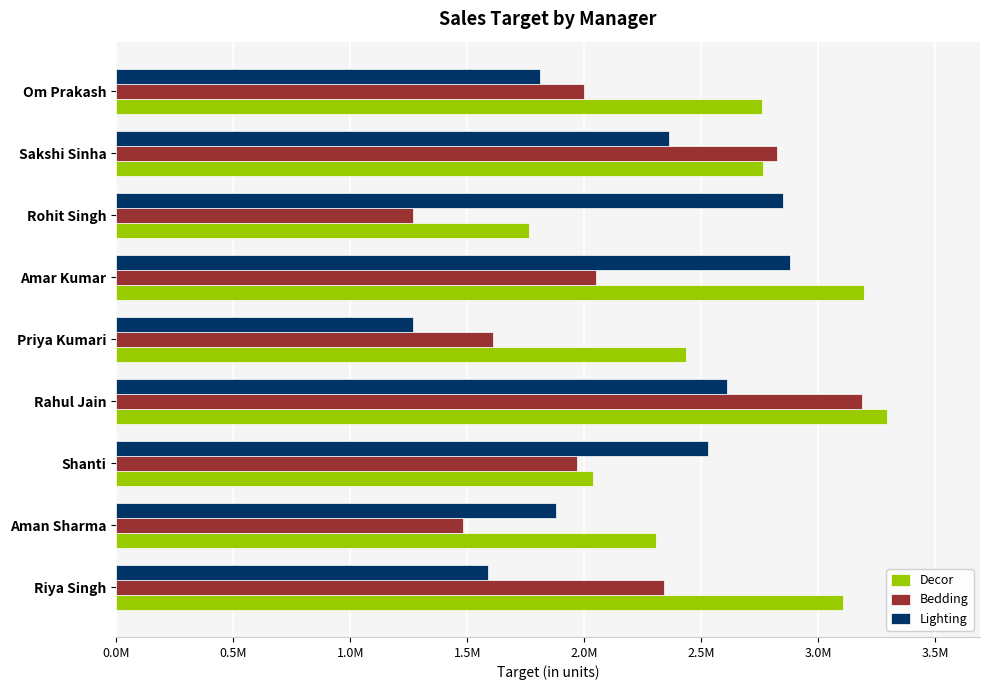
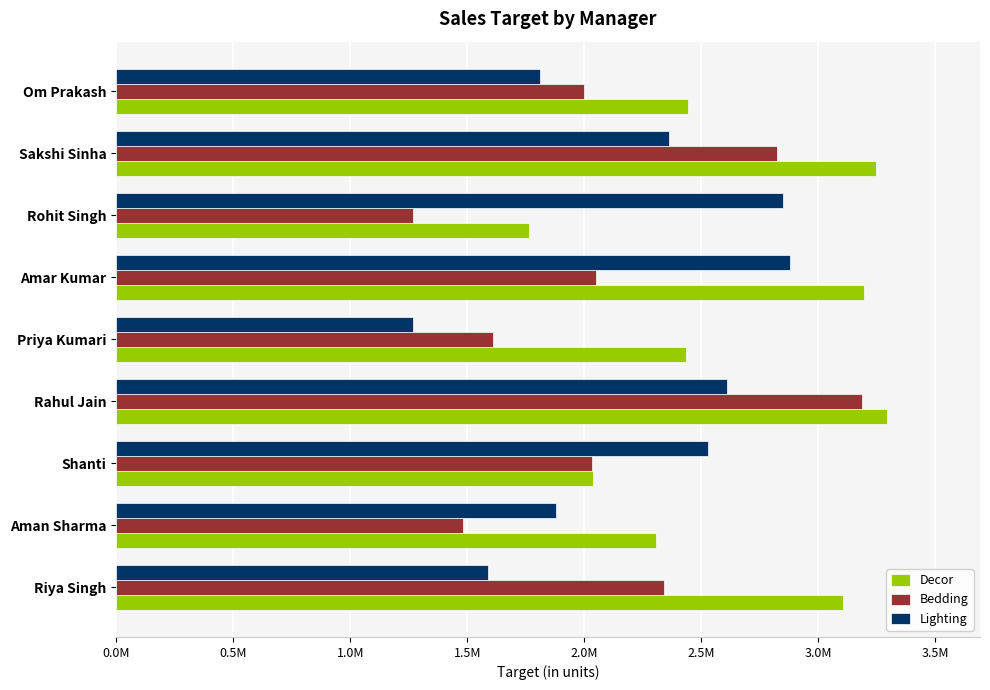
Decor, Om Prakash: 2760000 -> 2440000
Decor, Sakshi Sinha: 2770000 -> 3250000
Bedding, Shanti: 1970000 -> 2030000
